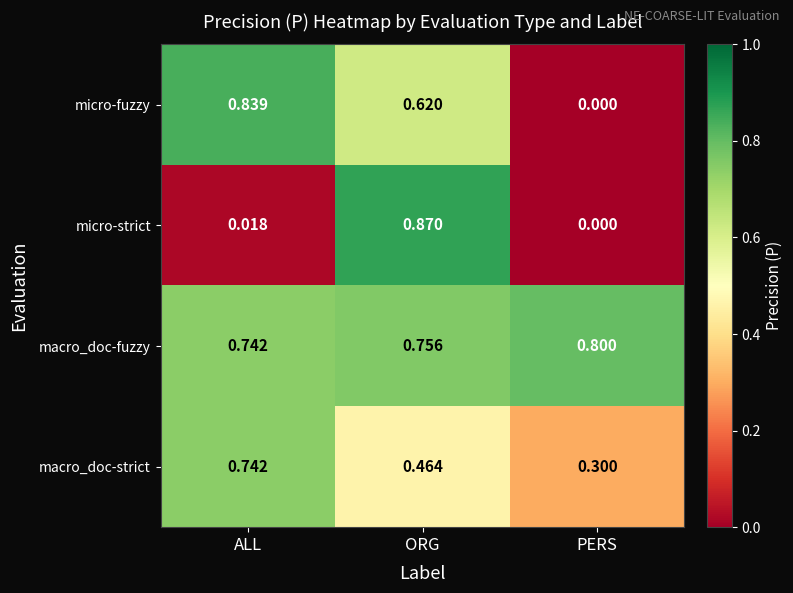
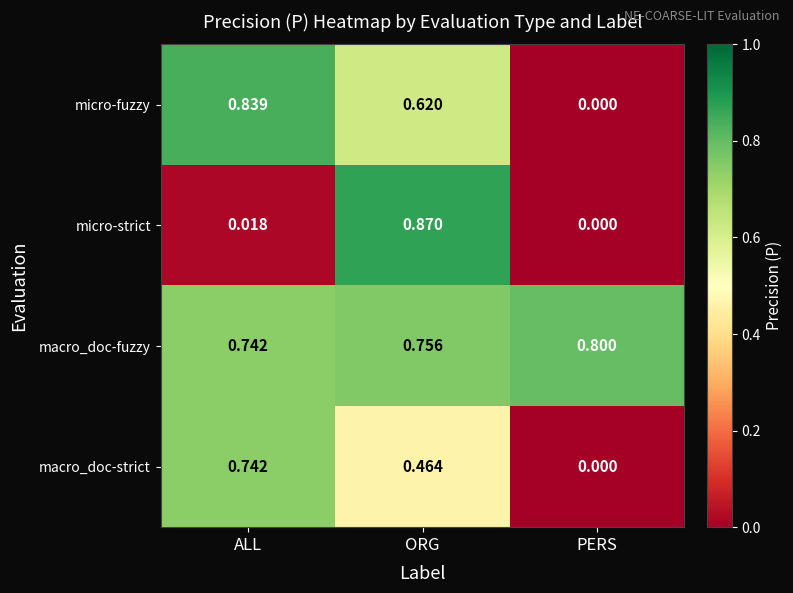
macro_doc-strict, PERS: 0.300 -> 0.000
